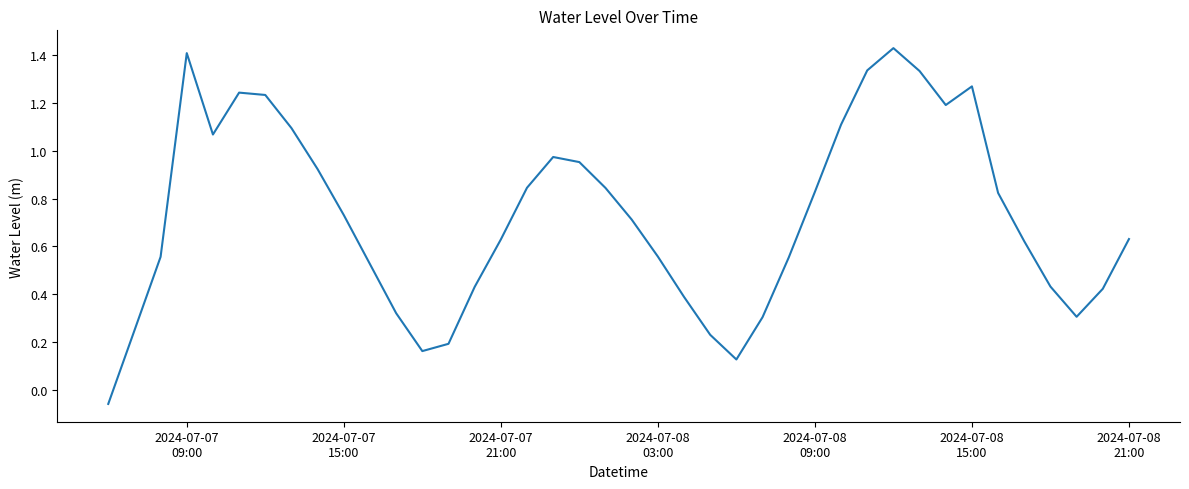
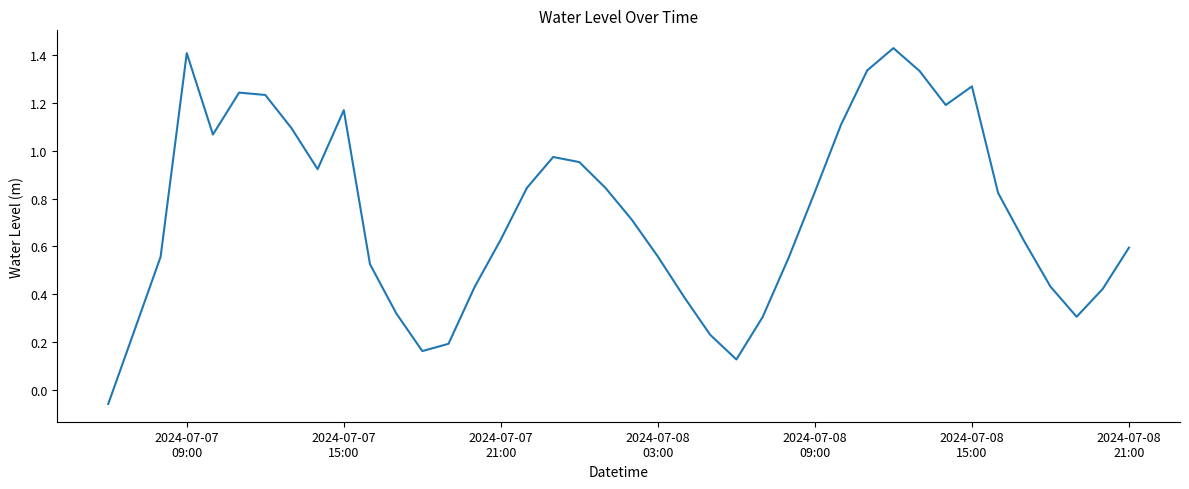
2024-07-07 15:00: 0.73 -> 1.17
2024-07-08 21:00: 0.63 -> 0.59
